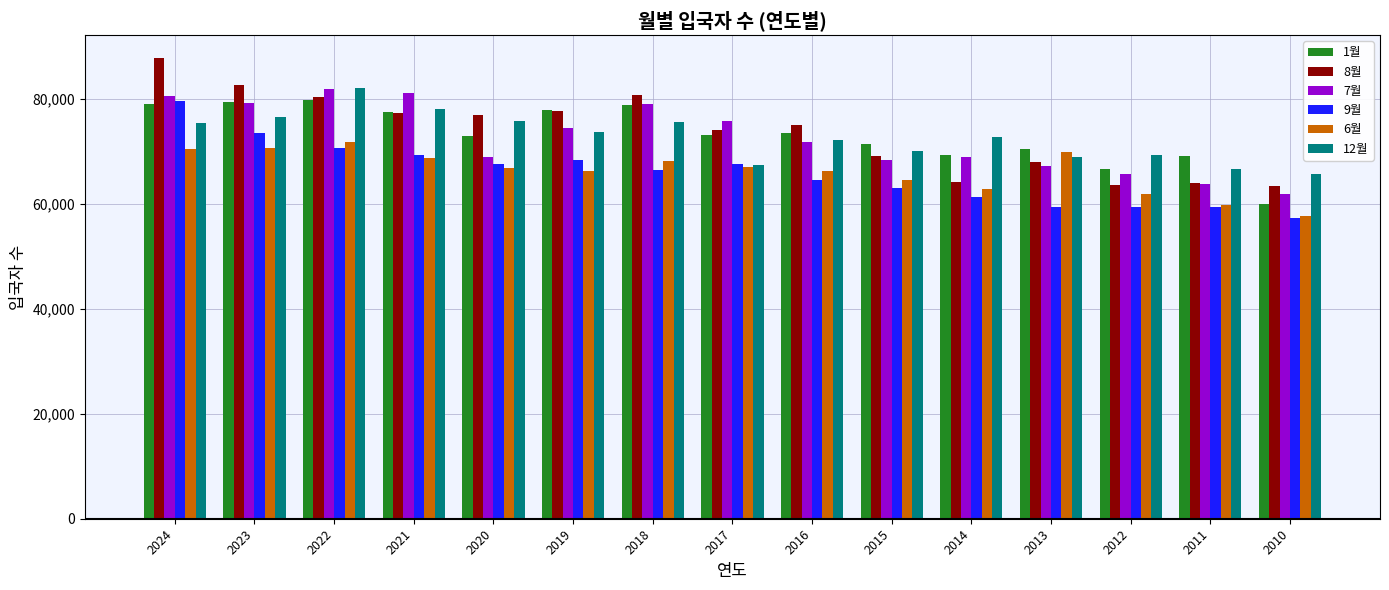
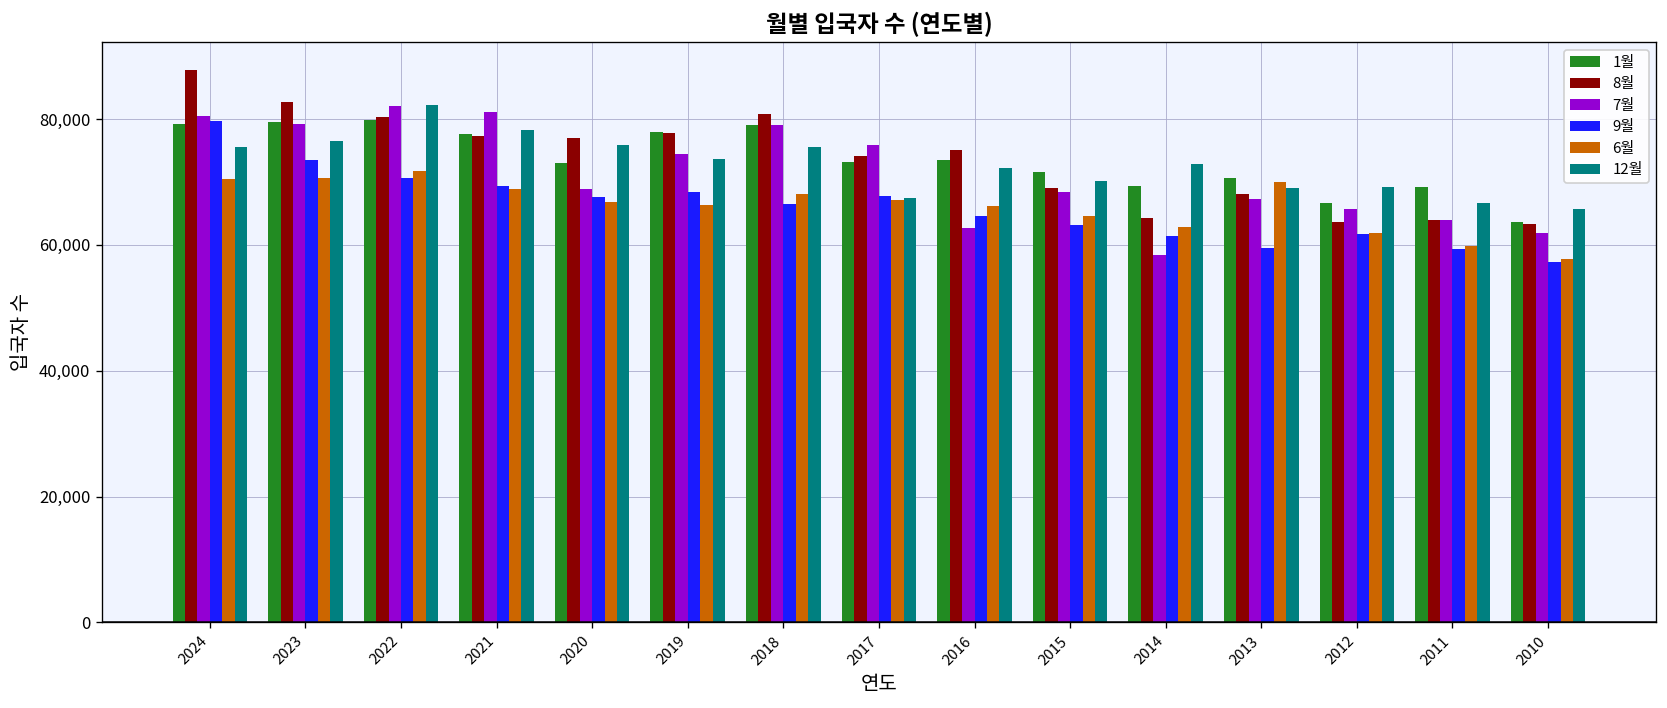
7월, 2016: 72,000 -> 63,000
7월, 2014: 69,000 -> 58,000
9월, 2012: 59,000 -> 62,000
1월, 2010: 60,000 -> 64,000
